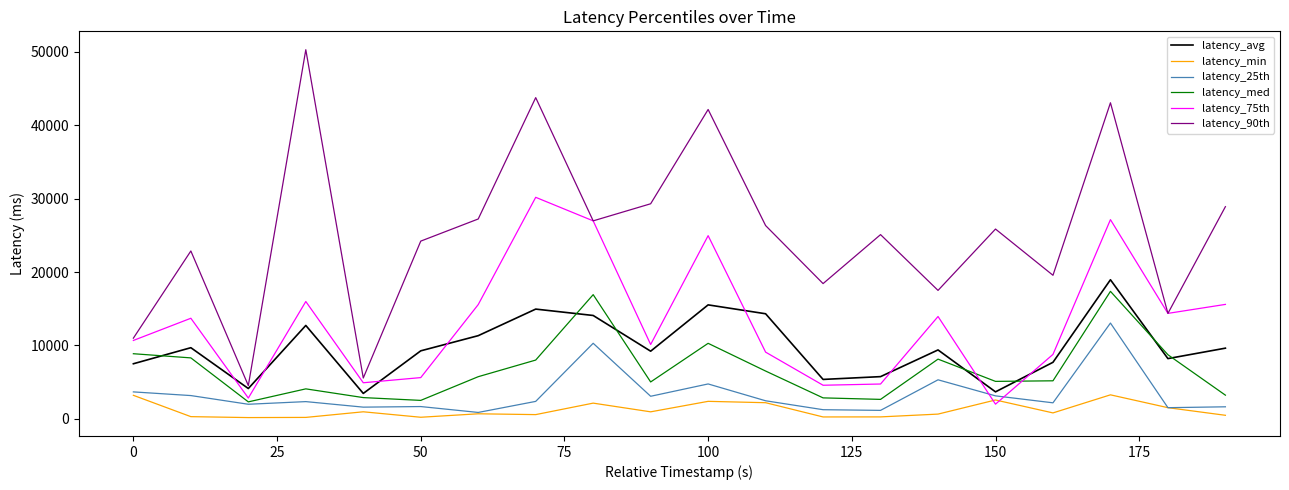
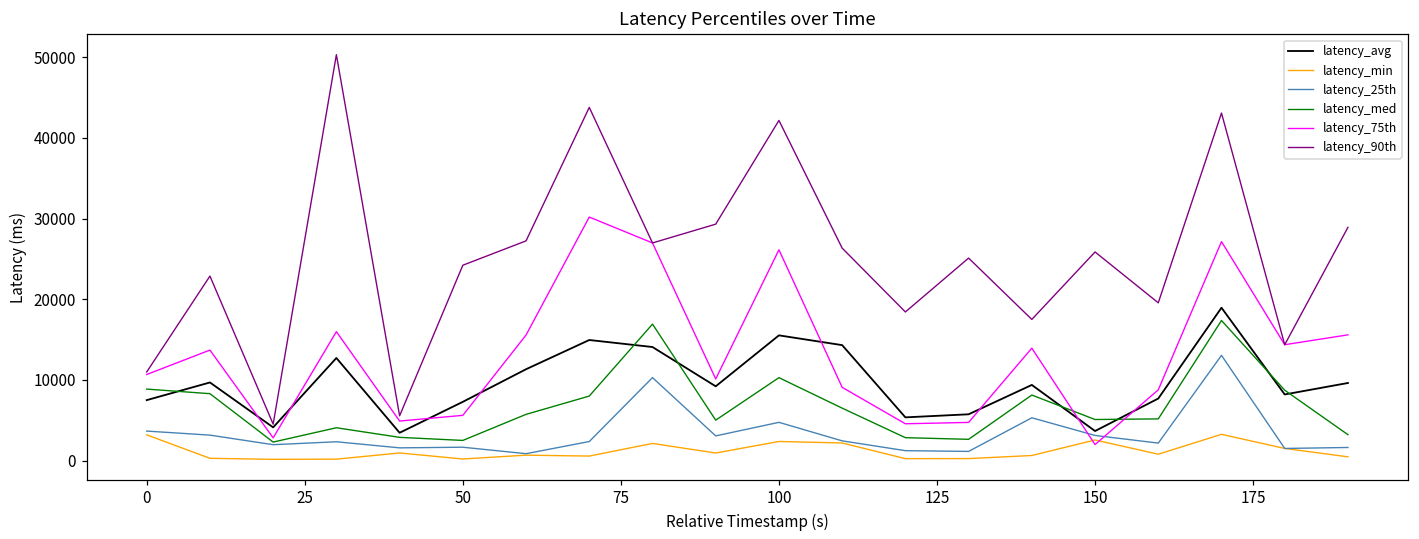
latency_avg, 50: 9000 -> 7000
latency_75th, 100: 25000 -> 26000
